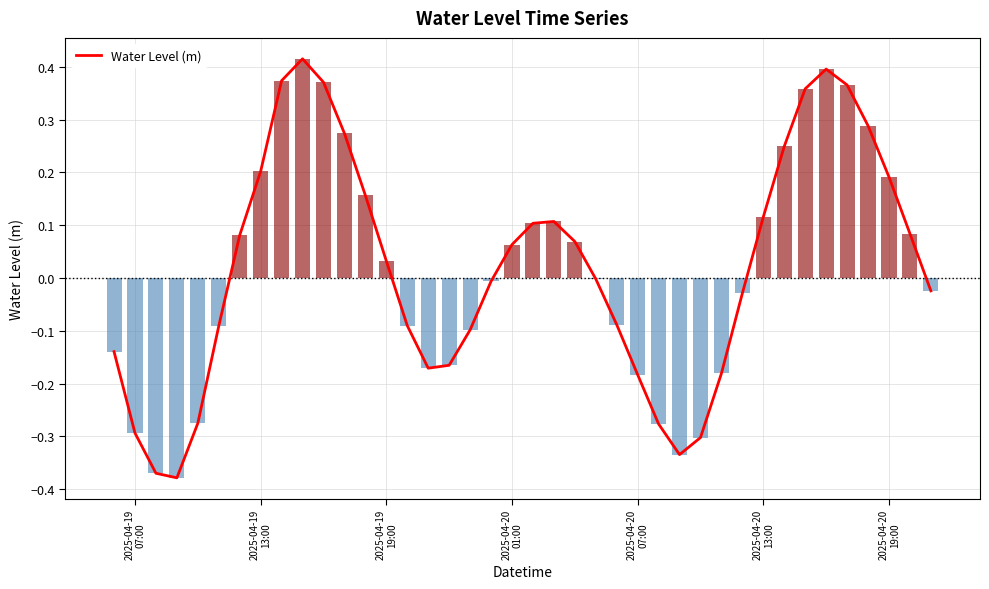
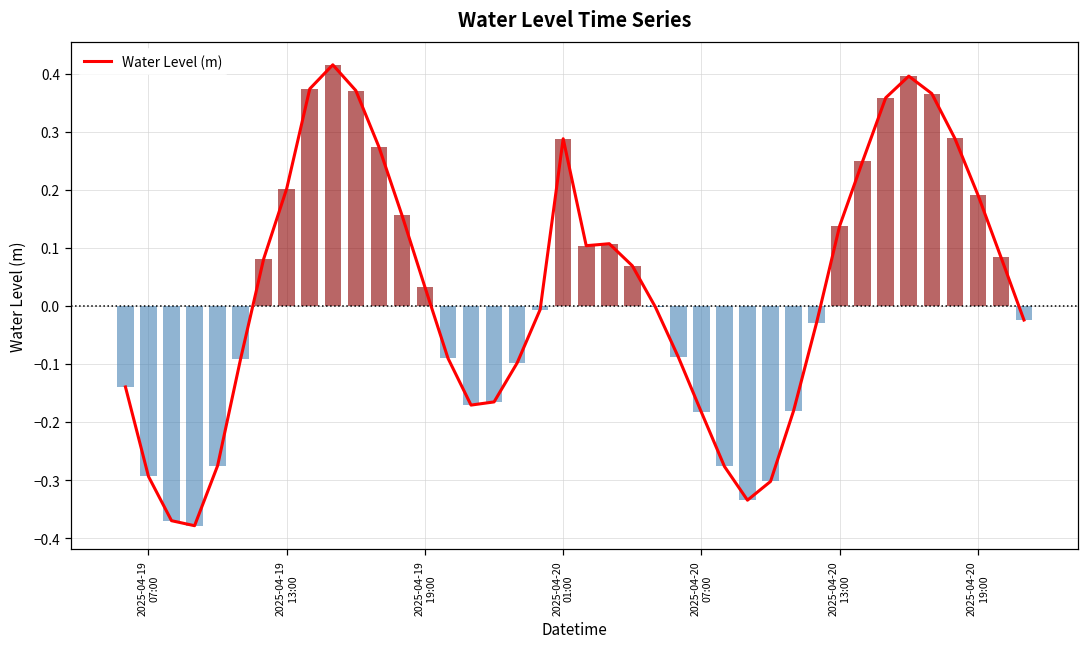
Water Level (m), 2025-04-20 01:00: 0.06 -> 0.29
Water Level (m), 2025-04-20 13:00: 0.12 -> 0.14
